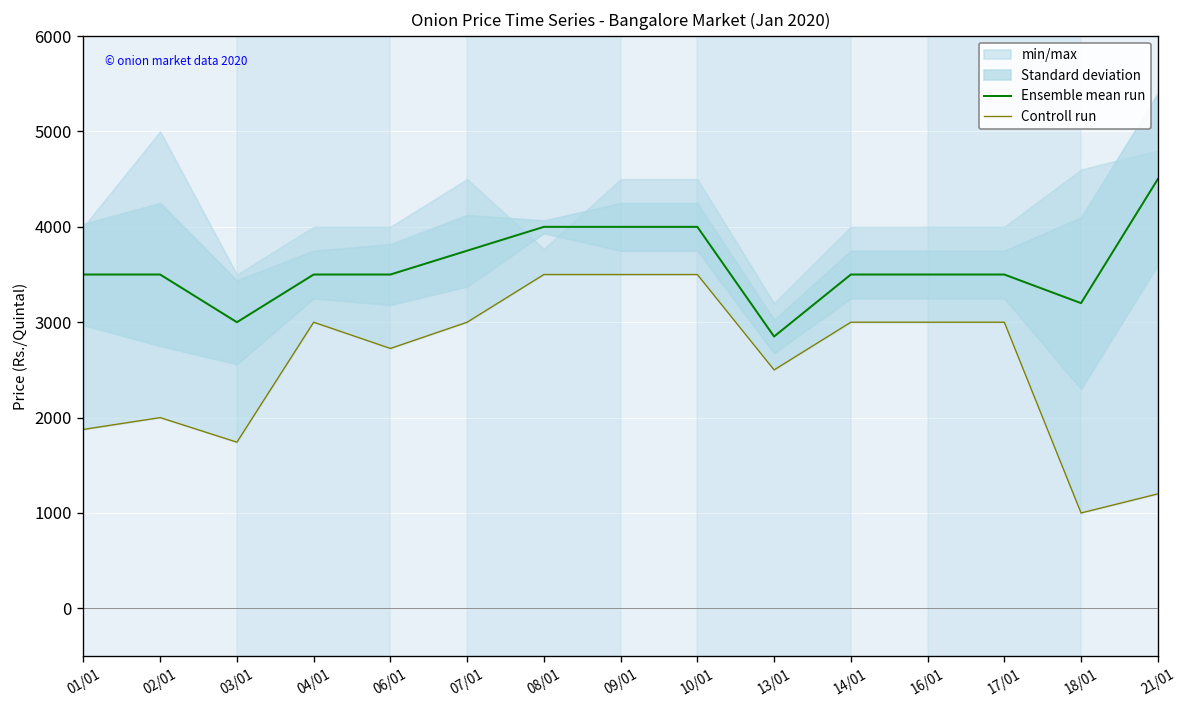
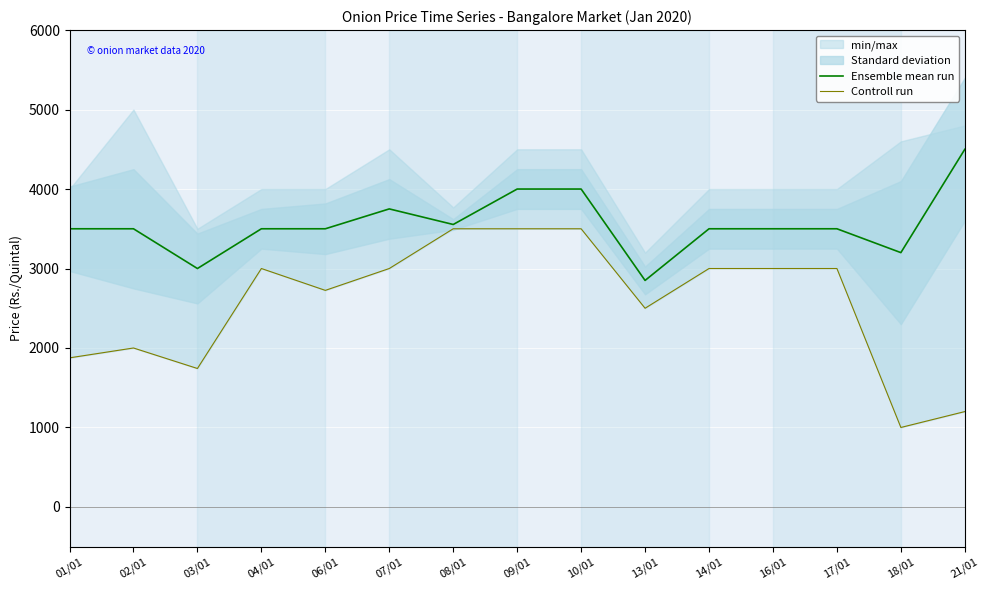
Ensemble mean run, 08/01: 4000 -> 3600
